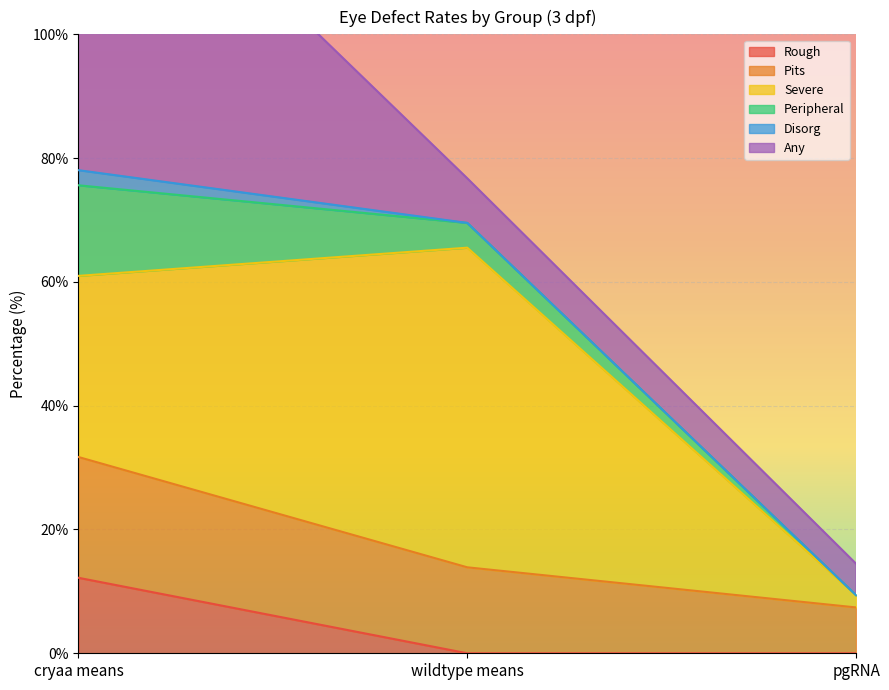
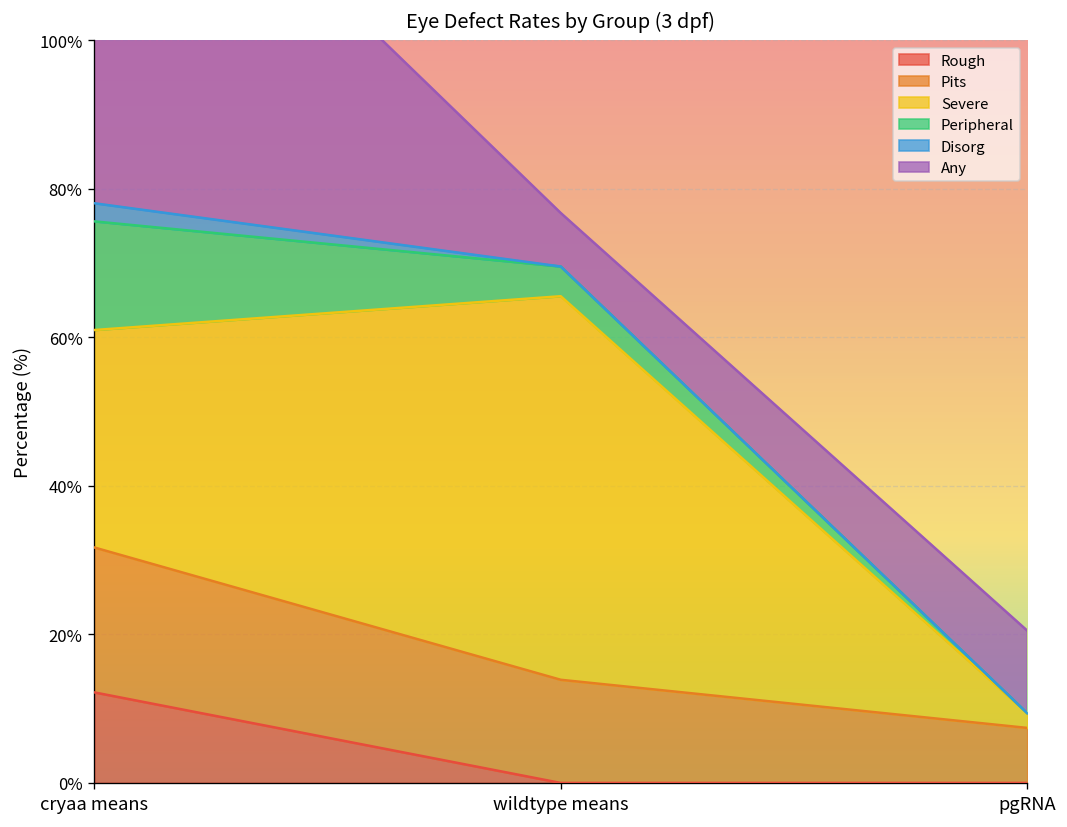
Any, pgRNA: 5% -> 11%
